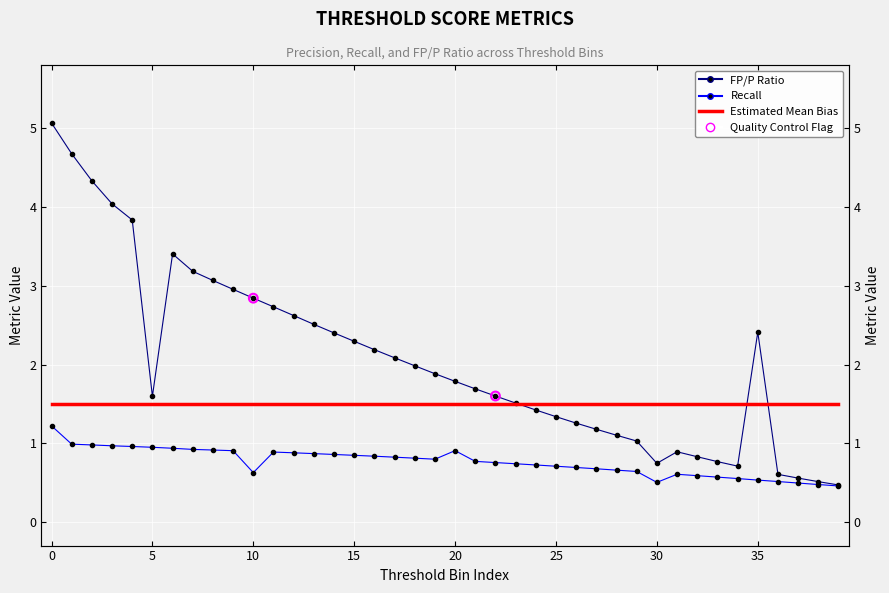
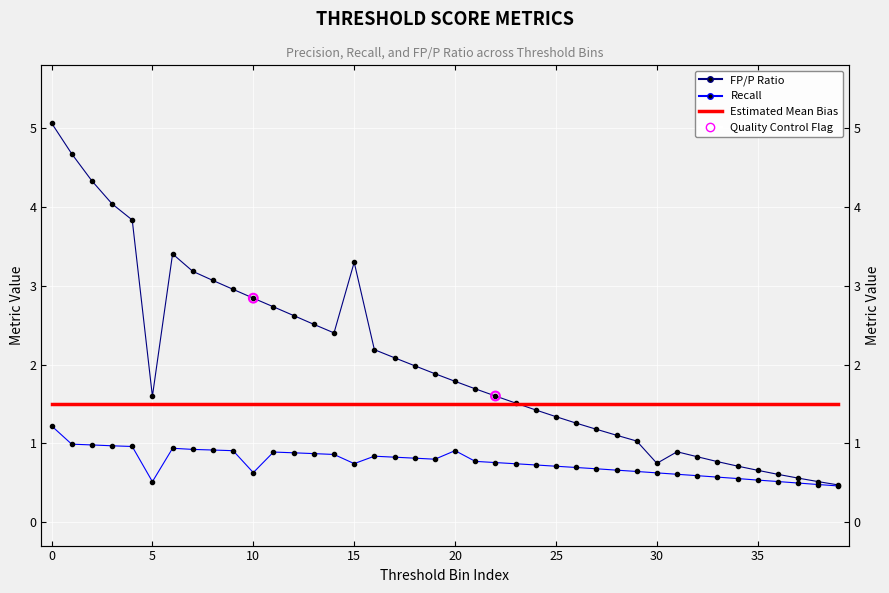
Recall, 5: 0.9 -> 0.5
FP/P Ratio, 15: 2.3 -> 3.3
Recall, 15: 0.8 -> 0.7
Recall, 30: 0.5 -> 0.6
FP/P Ratio, 35: 2.4 -> 0.7
